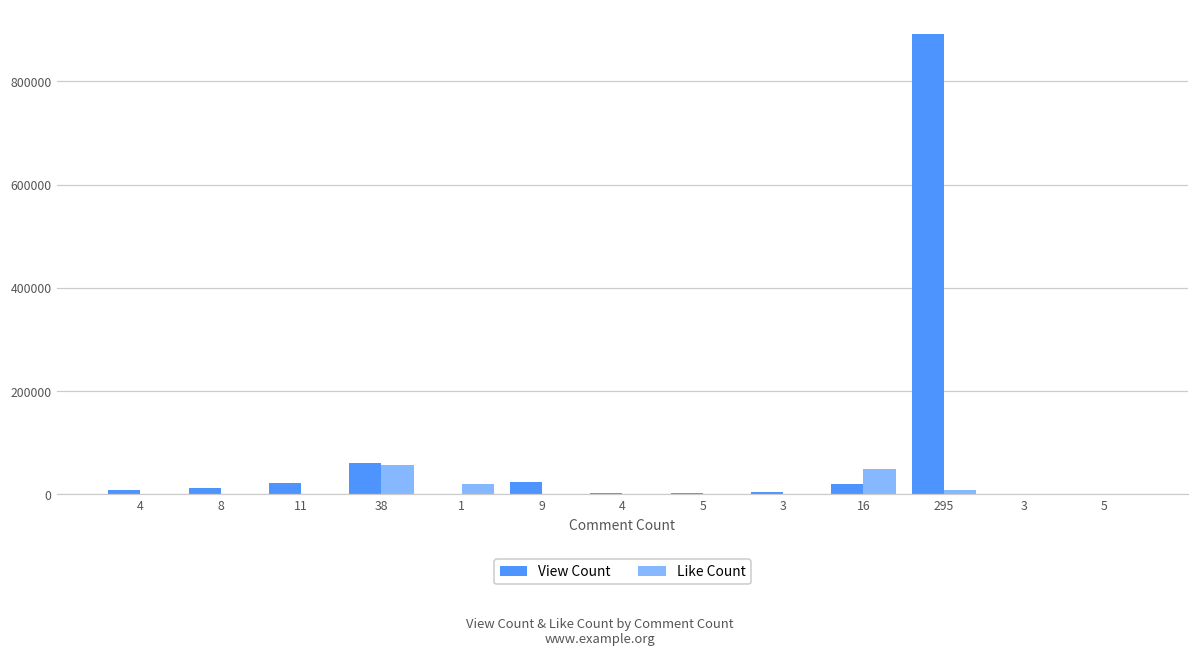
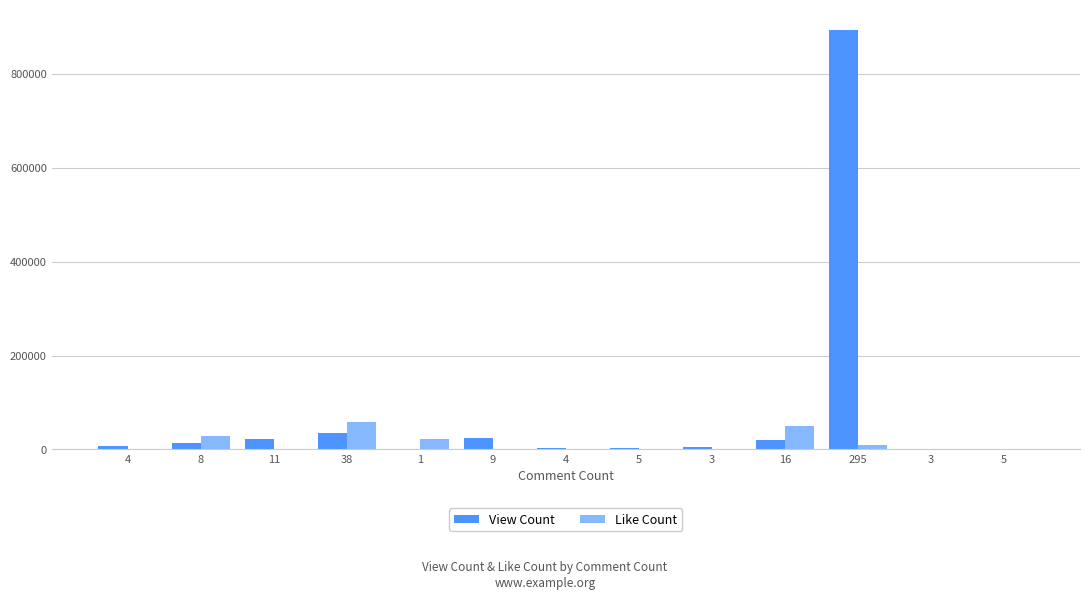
Like Count, 8: 0 -> 30000
View Count, 38: 60000 -> 40000
